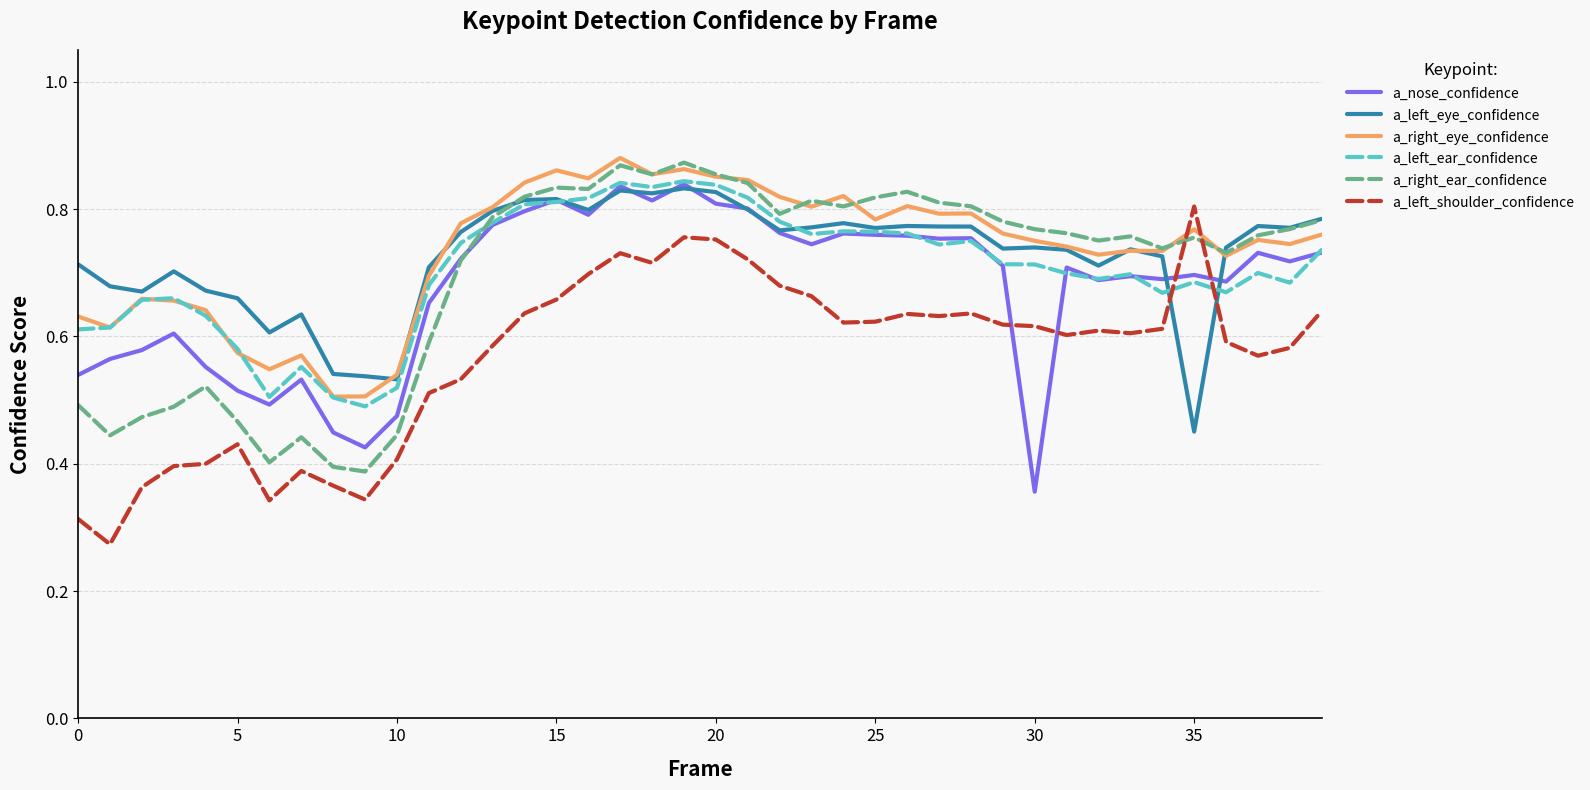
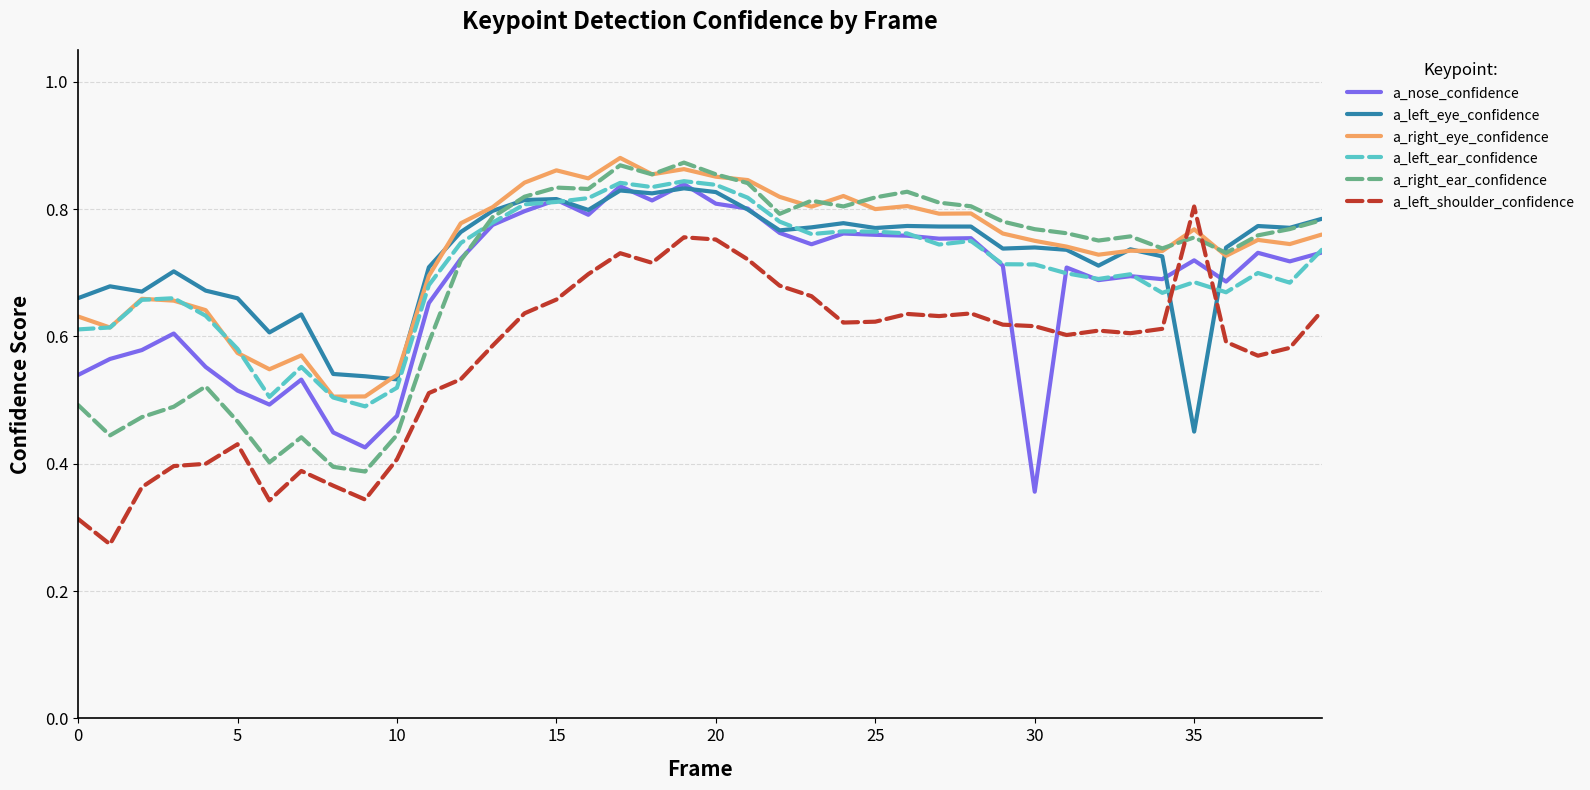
a_left_eye_confidence, 0: 0.71 -> 0.66
a_right_eye_confidence, 25: 0.78 -> 0.80
a_nose_confidence, 35: 0.70 -> 0.72
